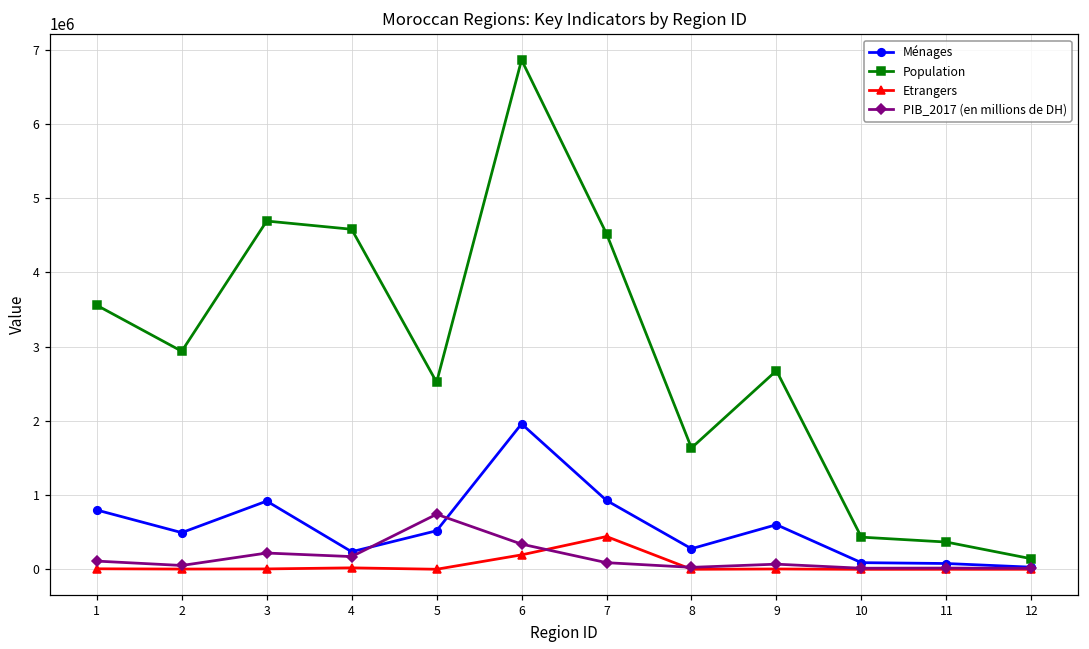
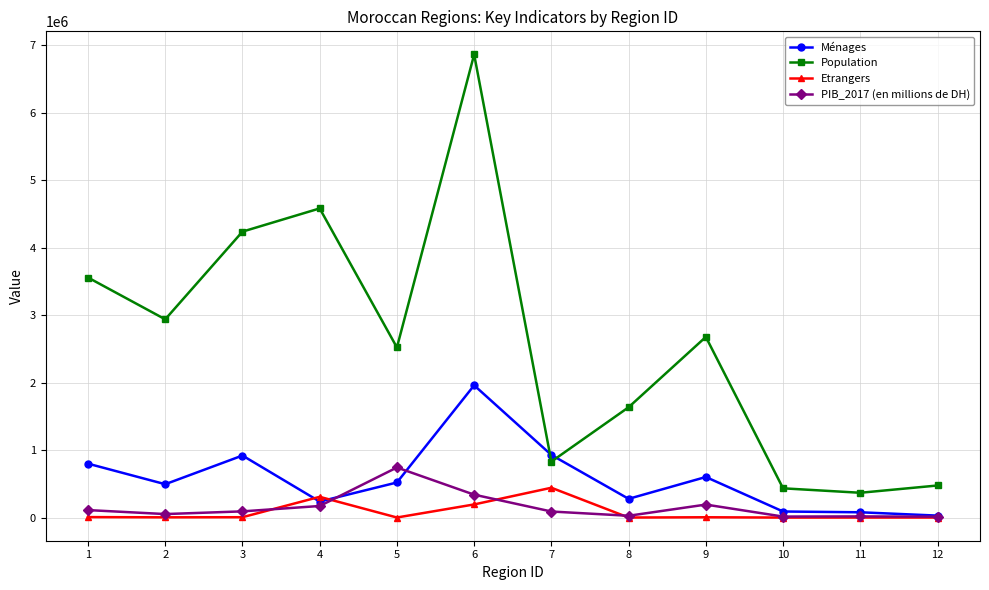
Population, 3: 4700000 -> 4200000
PIB_2017 (en millions de DH), 3: 200000 -> 100000
Etrangers, 4: 0 -> 300000
Population, 7: 4500000 -> 800000
PIB_2017 (en millions de DH), 9: 100000 -> 200000
Population, 12: 100000 -> 500000
